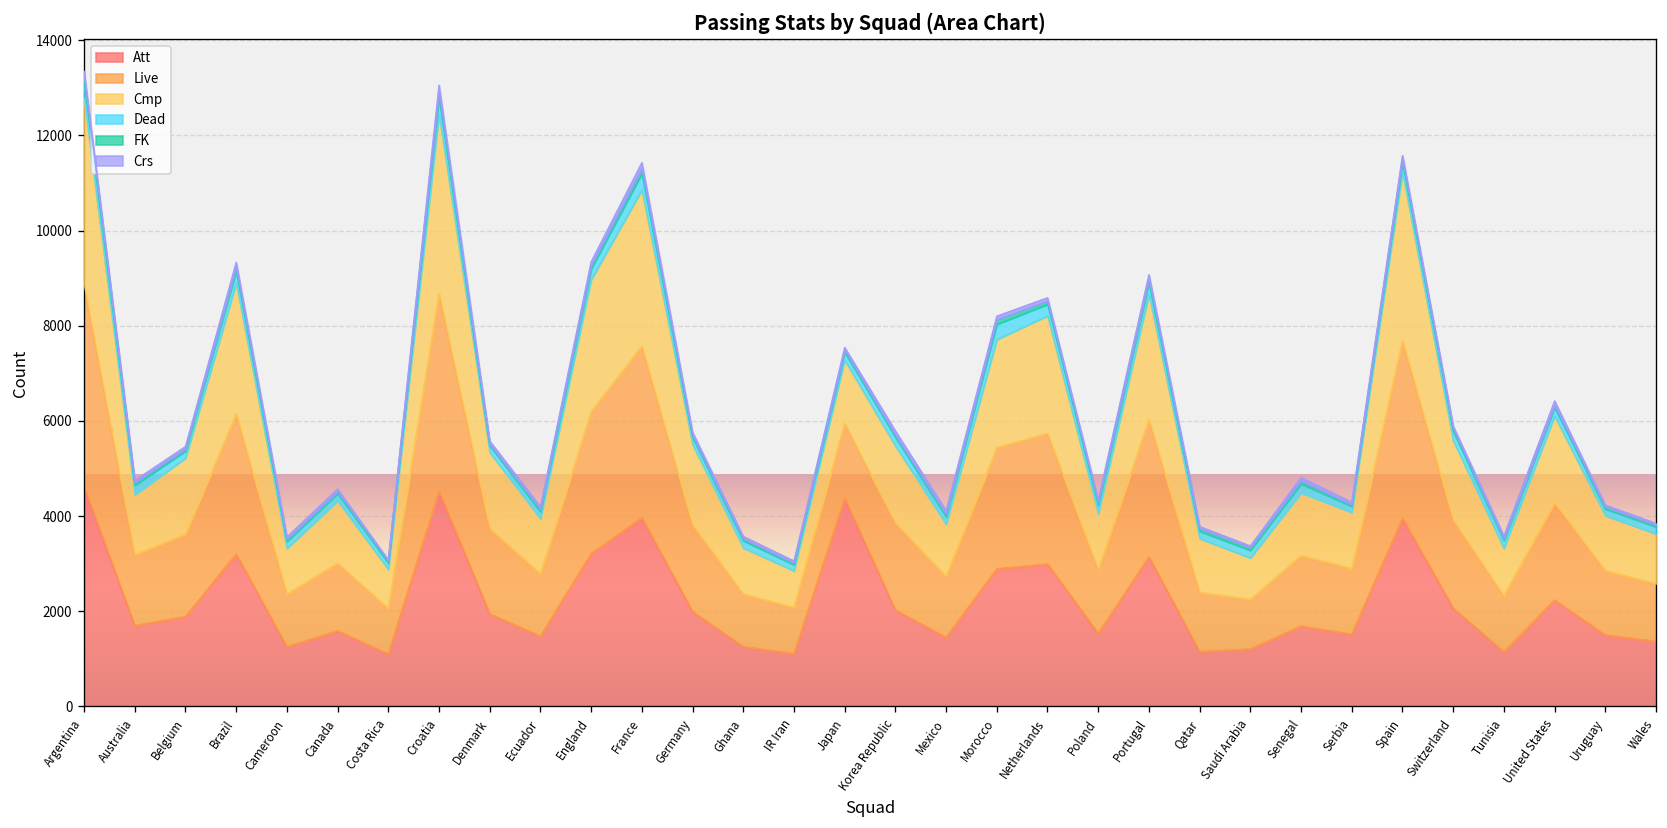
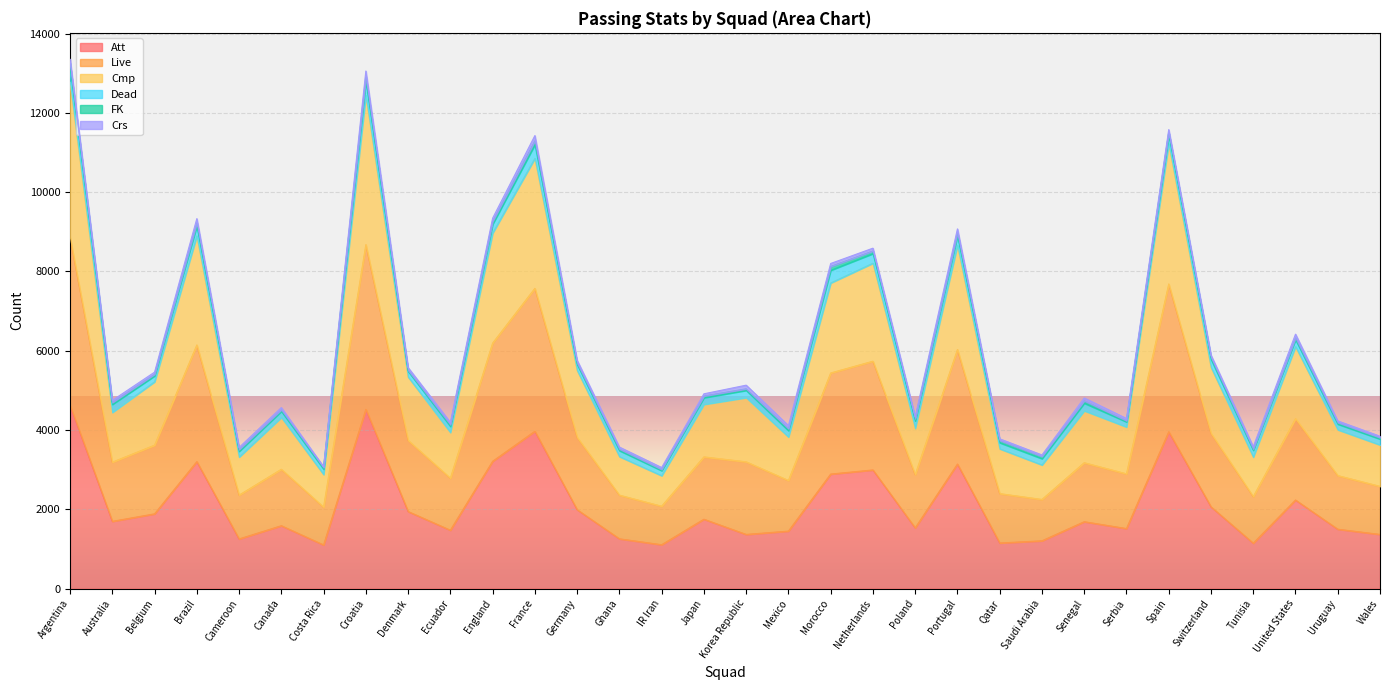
Att, Japan: 4400 -> 1800
Att, Korea Republic: 2000 -> 1400
